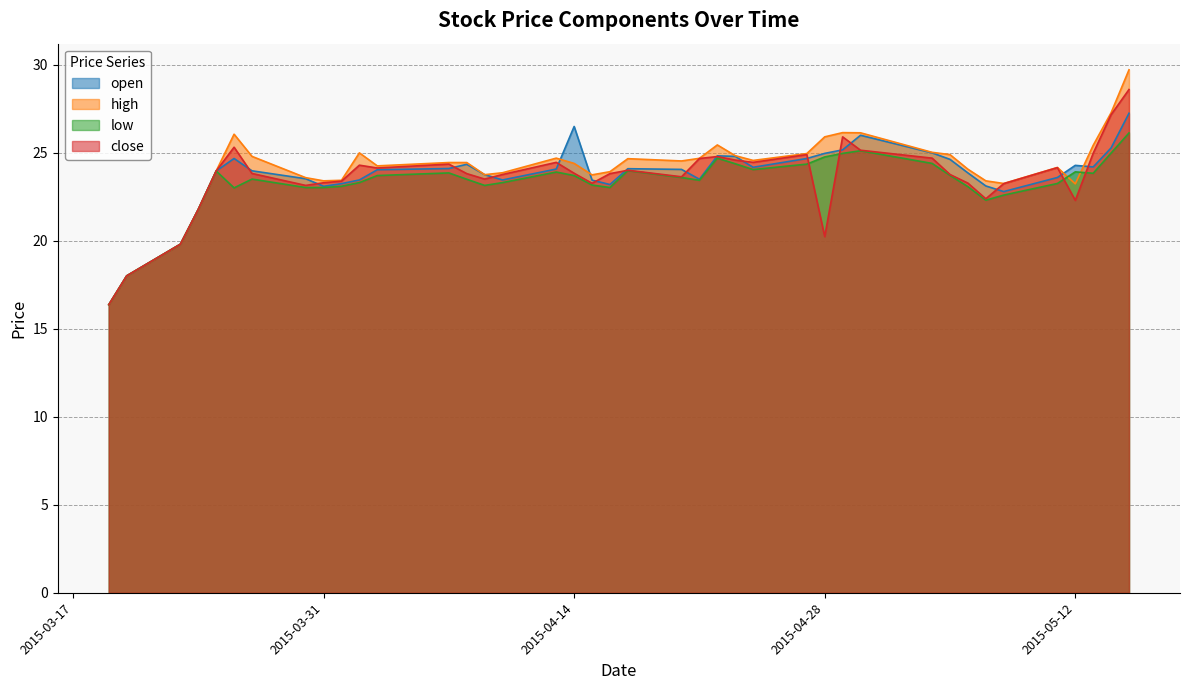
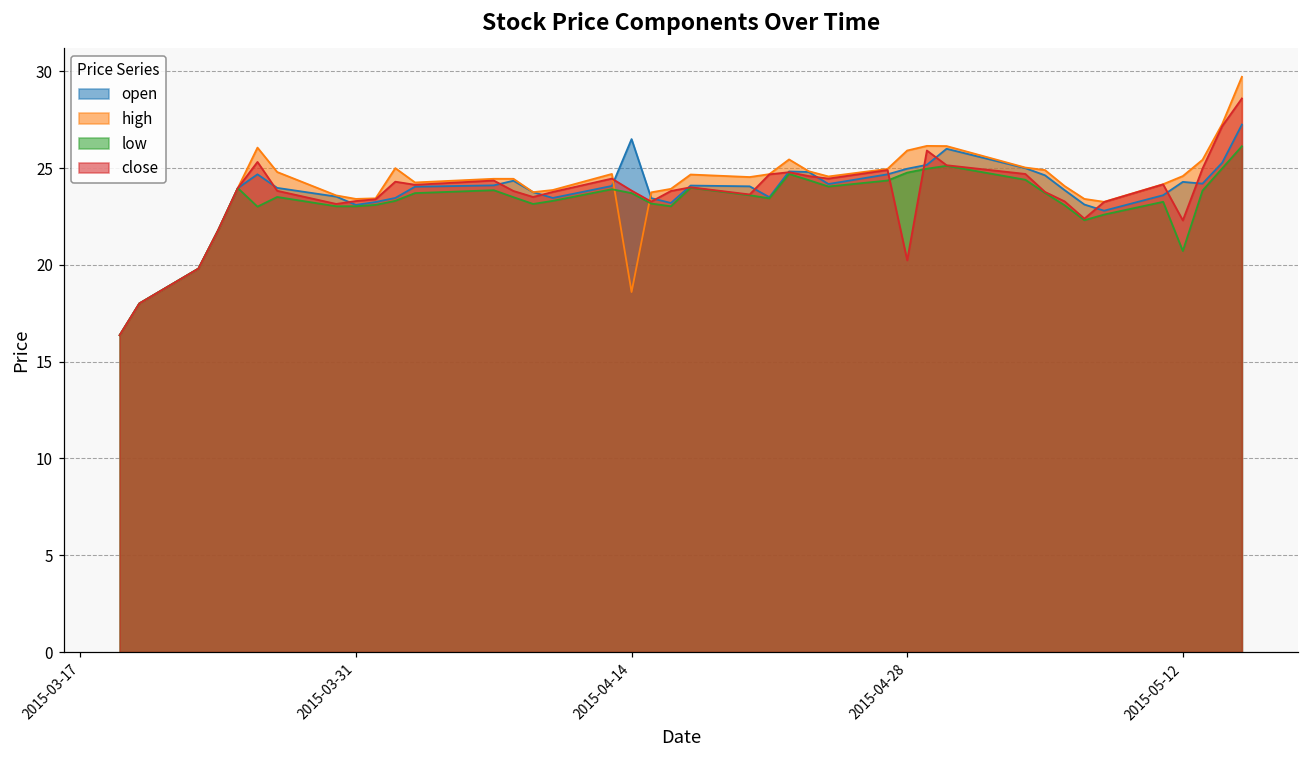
high, 2015-04-14: 24.4 -> 18.6
high, 2015-05-12: 23.2 -> 24.6
low, 2015-05-12: 23.9 -> 20.7
